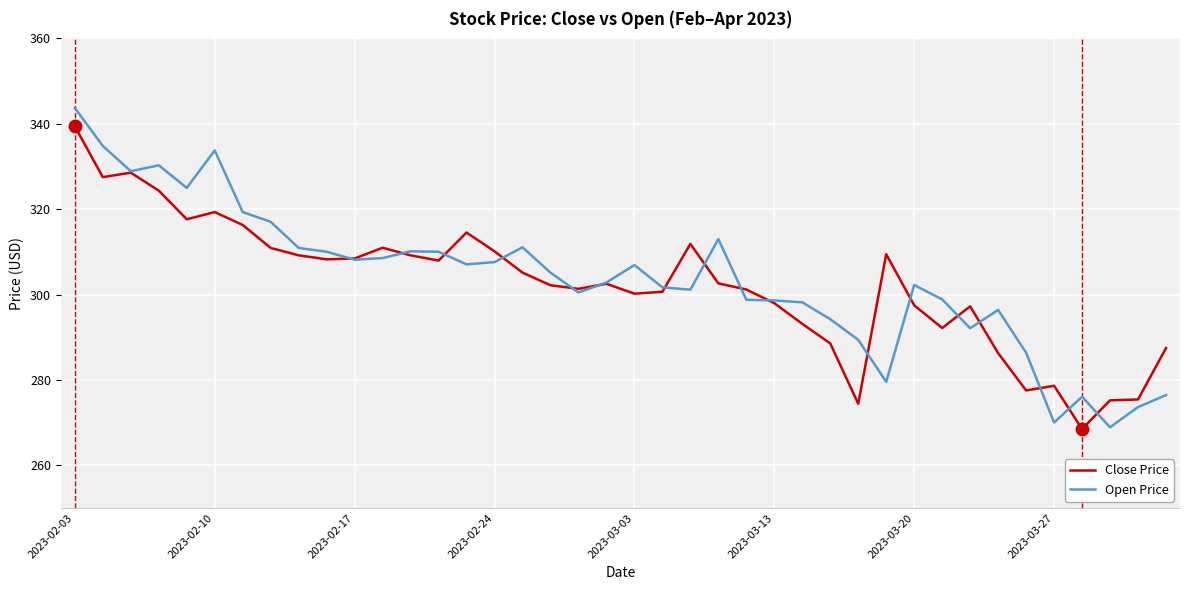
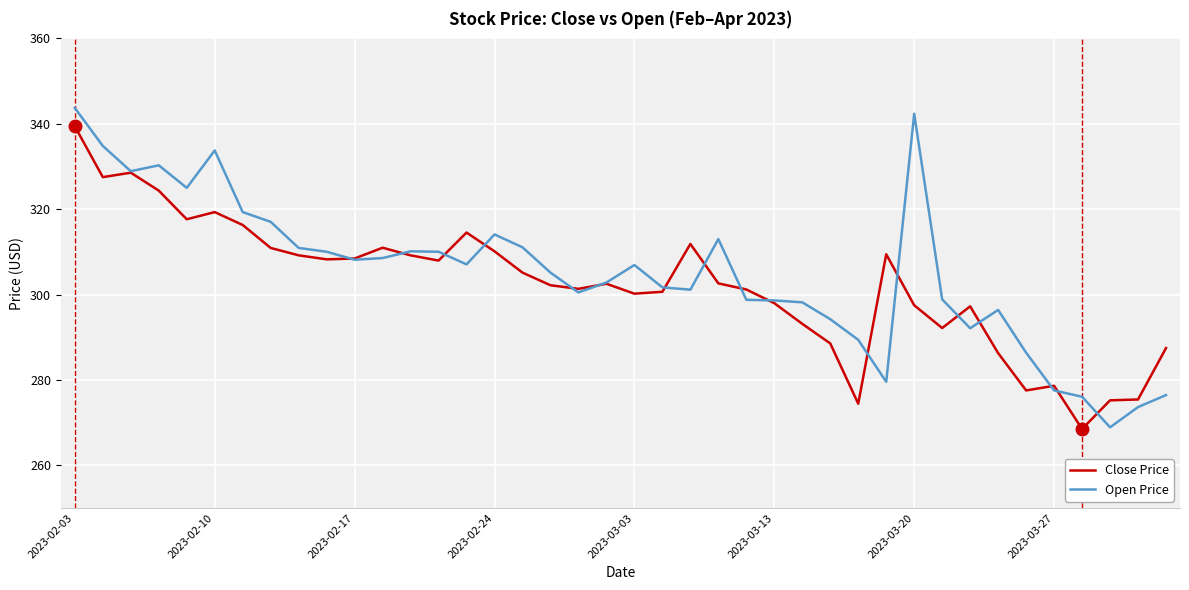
Open Price, 2023-02-24: 308 -> 314
Open Price, 2023-03-20: 302 -> 342
Open Price, 2023-03-27: 270 -> 278
